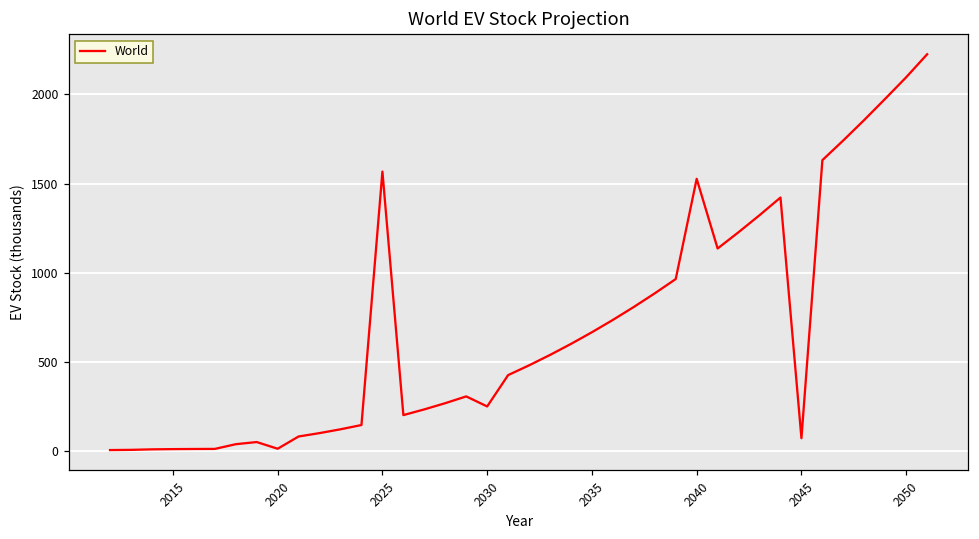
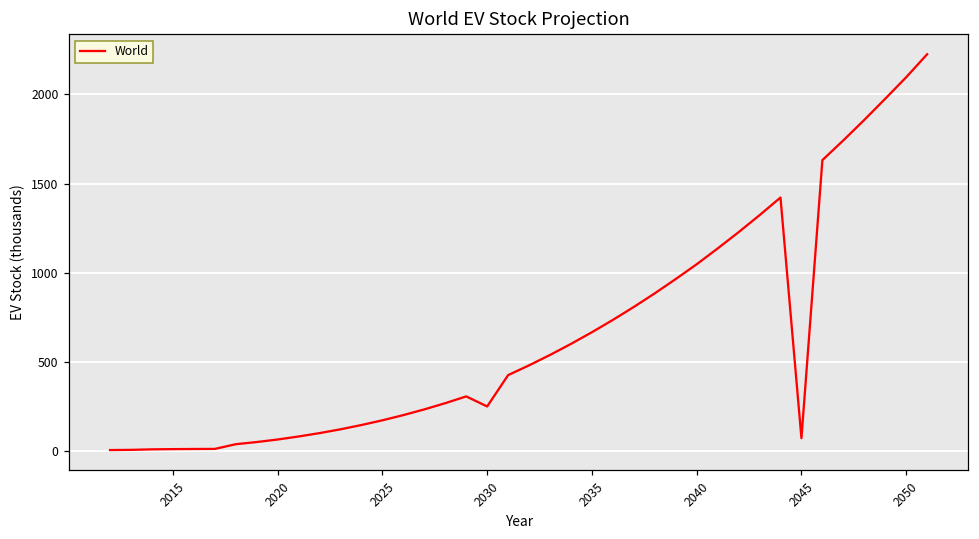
2020: 10 -> 60
2025: 1570 -> 170
2040: 1530 -> 1050
